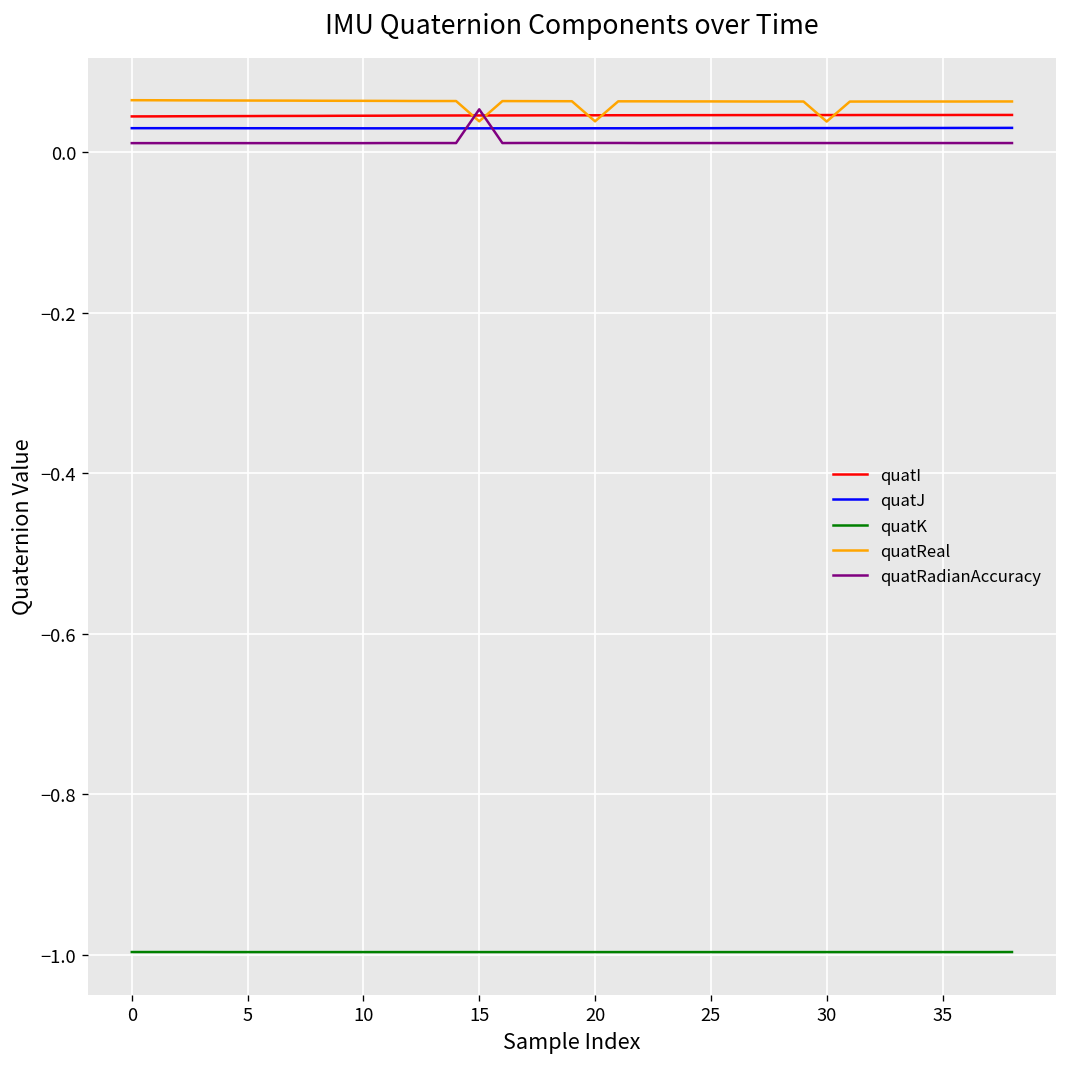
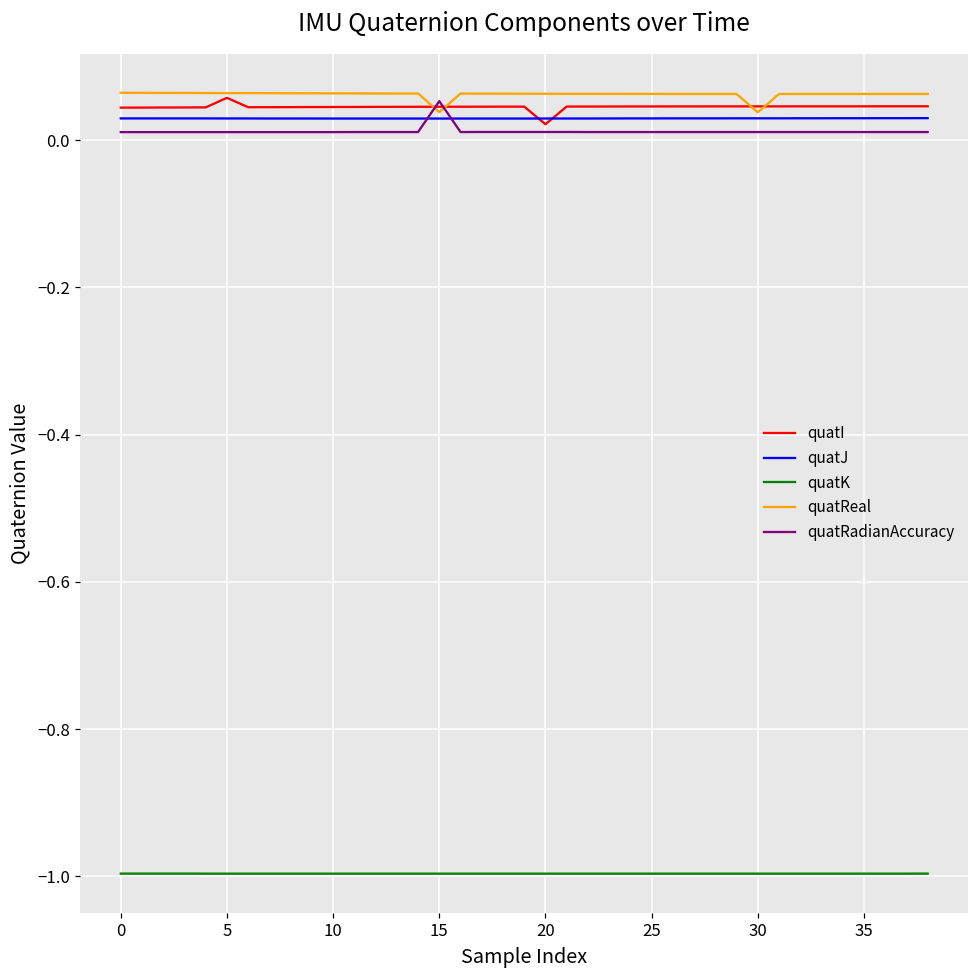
quatI, 5: 0.04 -> 0.06
quatI, 20: 0.05 -> 0.02
quatReal, 20: 0.04 -> 0.06
